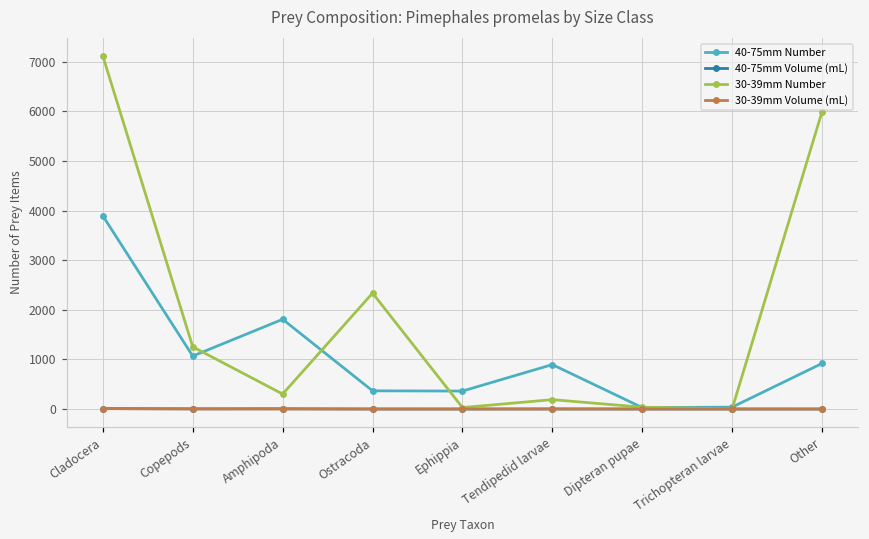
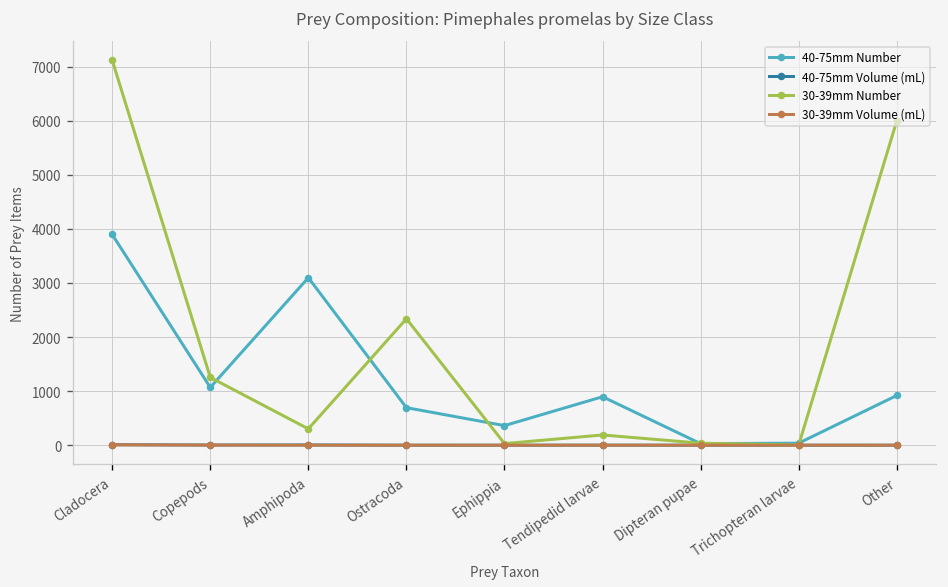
40-75mm Number, Amphipoda: 1800 -> 3100
40-75mm Number, Ostracoda: 400 -> 700
